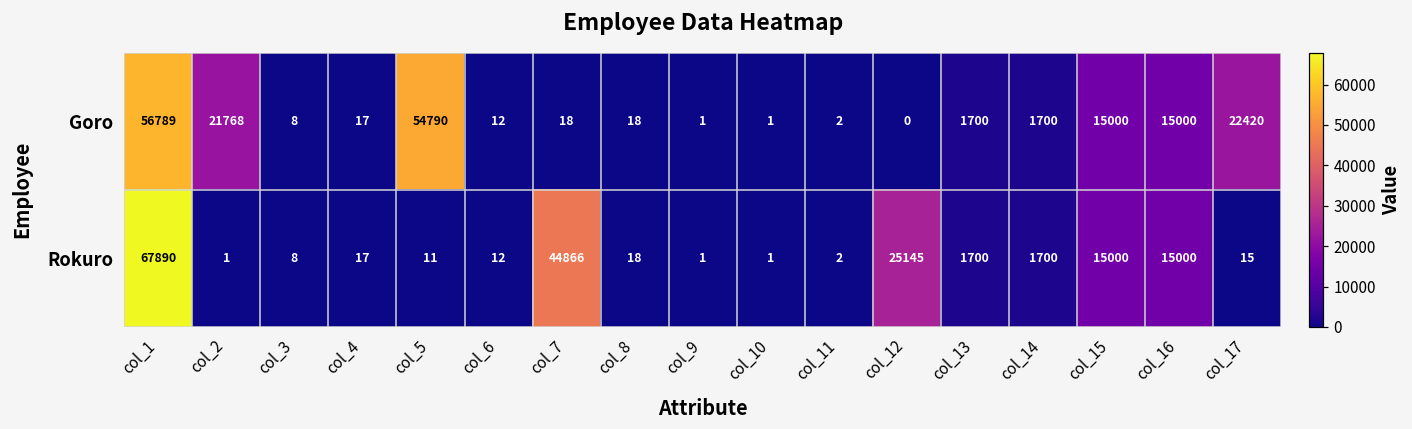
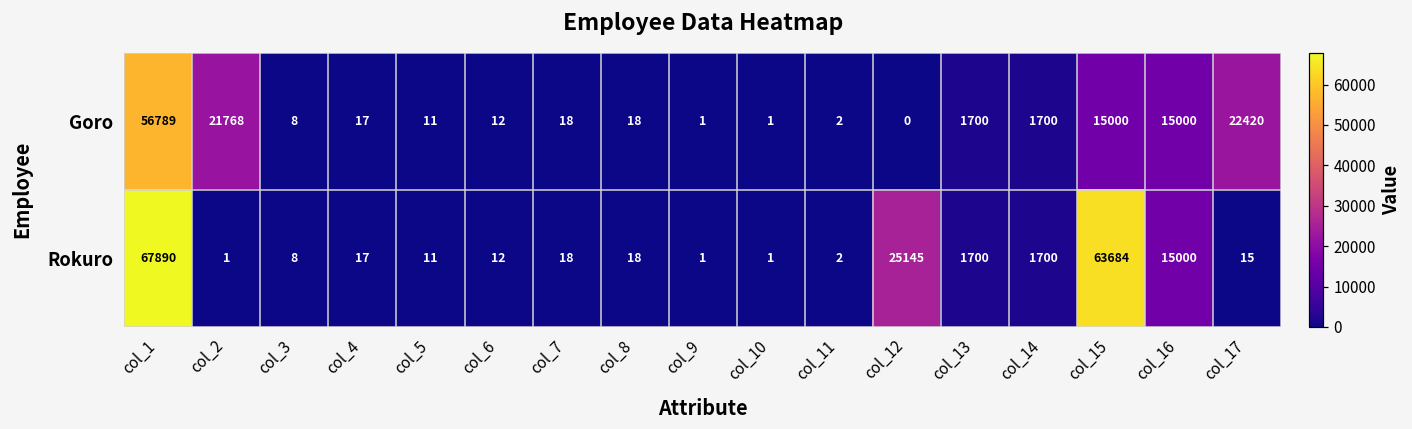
Goro, col_5: 54790 -> 11
Rokuro, col_7: 44866 -> 18
Rokuro, col_15: 15000 -> 63684
